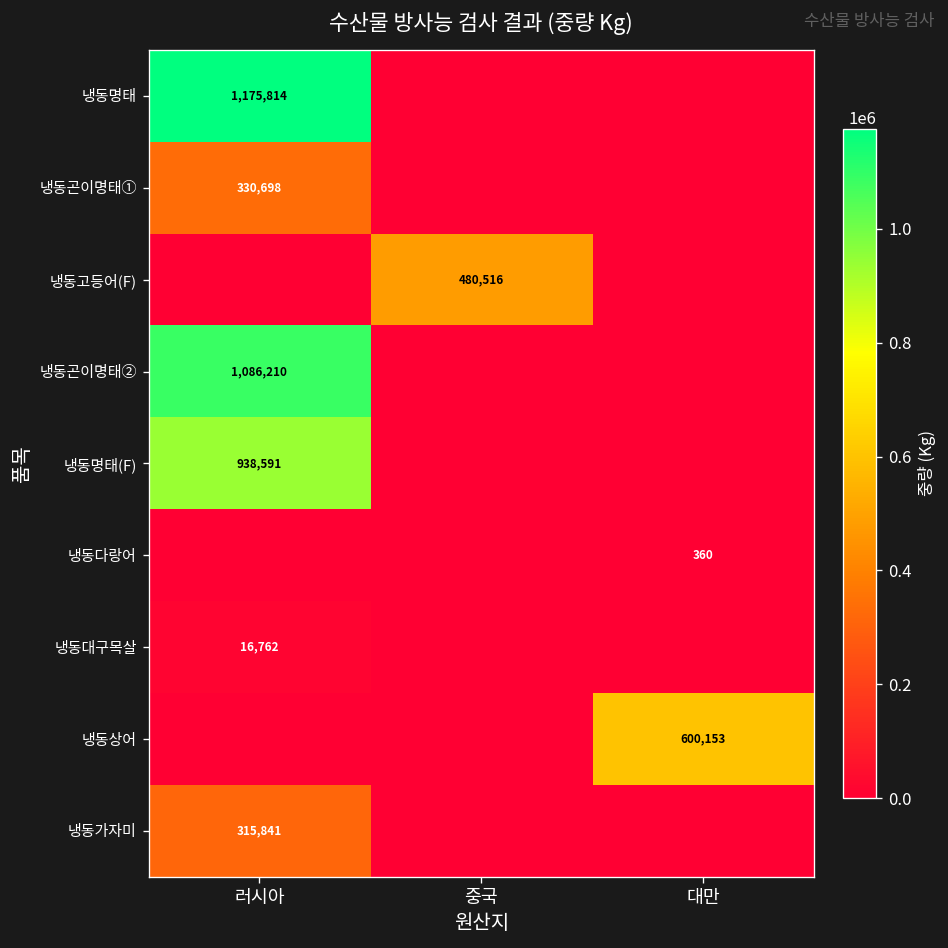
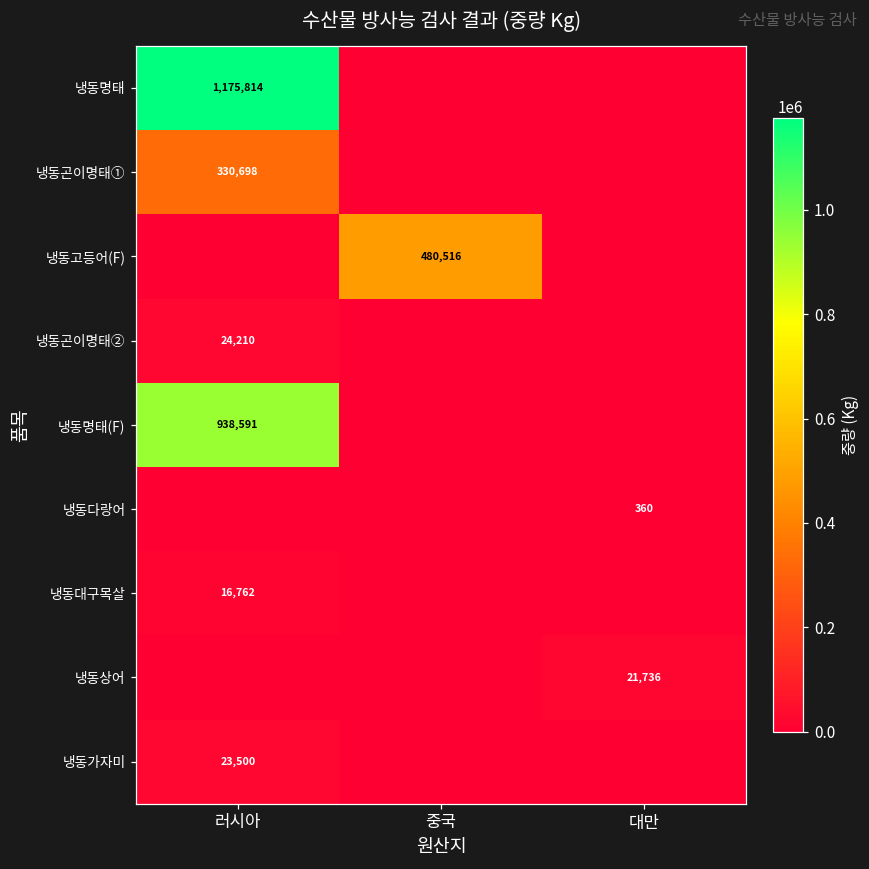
냉동곤이명태②, 러시아: 1,086,210 -> 24,210
냉동상어, 대만: 600,153 -> 21,736
냉동가자미, 러시아: 315,841 -> 23,500
